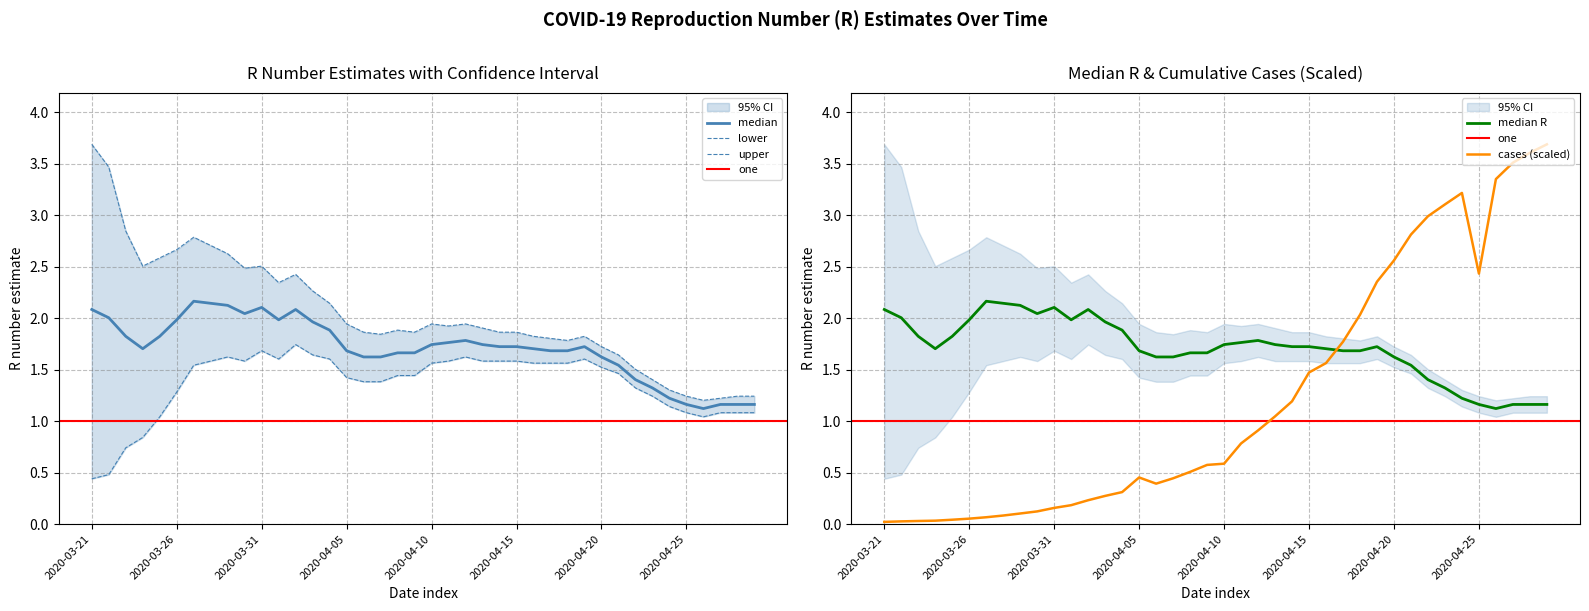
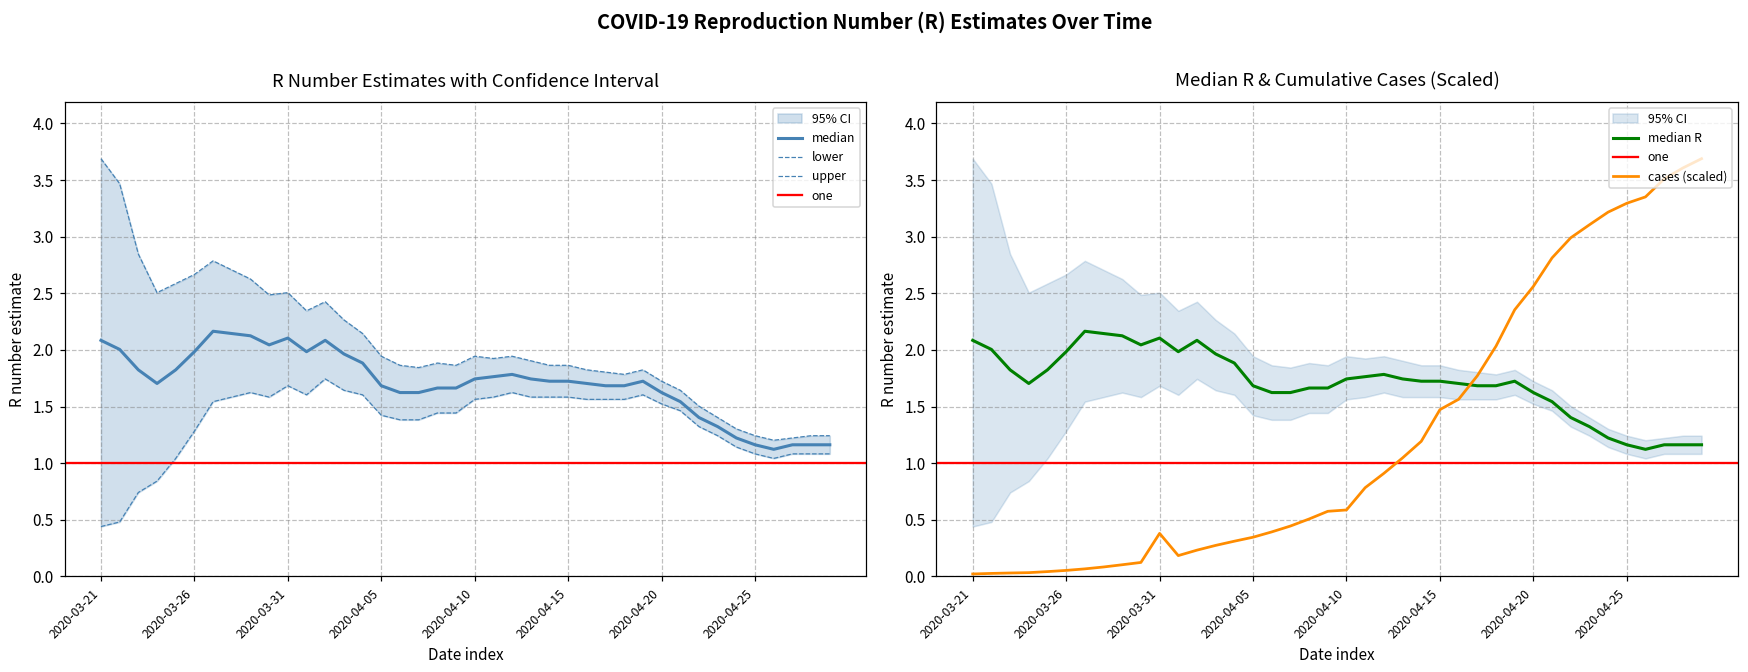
Median R & Cumulative Cases (Scaled), cases (scaled), 2020-03-31: 0.16 -> 0.38
Median R & Cumulative Cases (Scaled), cases (scaled), 2020-04-05: 0.45 -> 0.35
Median R & Cumulative Cases (Scaled), cases (scaled), 2020-04-25: 2.43 -> 3.29
